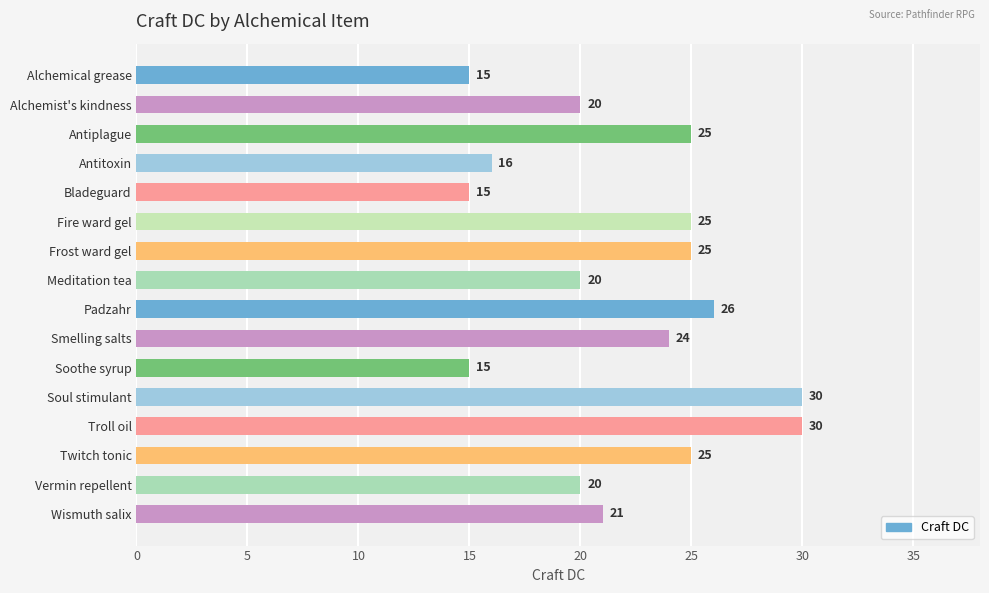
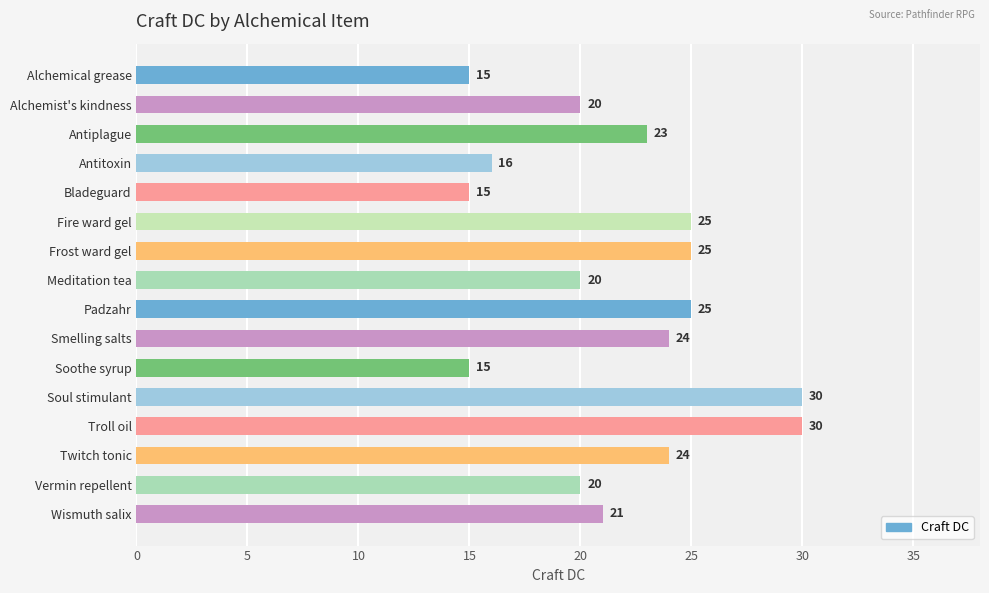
Antiplague: 25 -> 23
Padzahr: 26 -> 25
Twitch tonic: 25 -> 24
